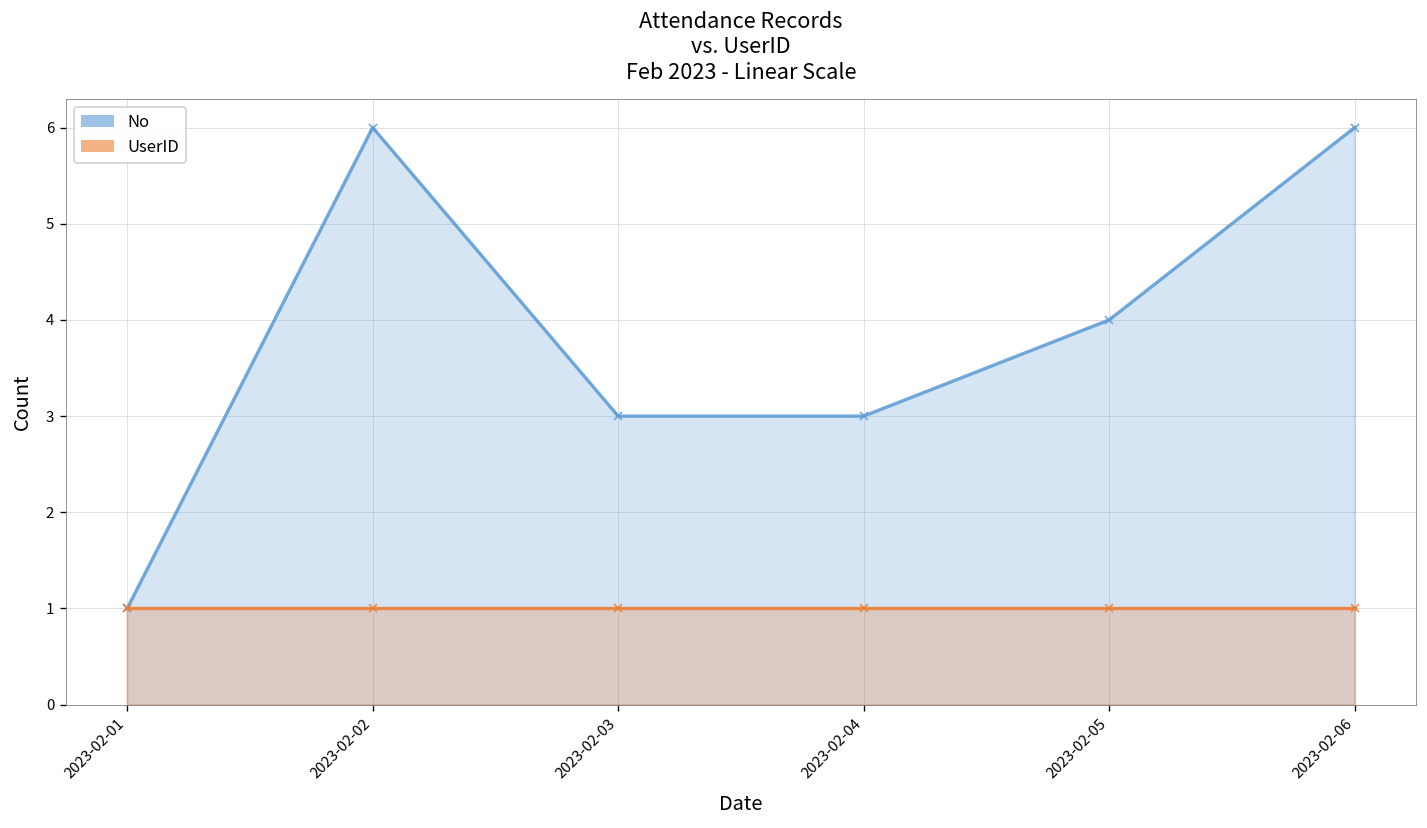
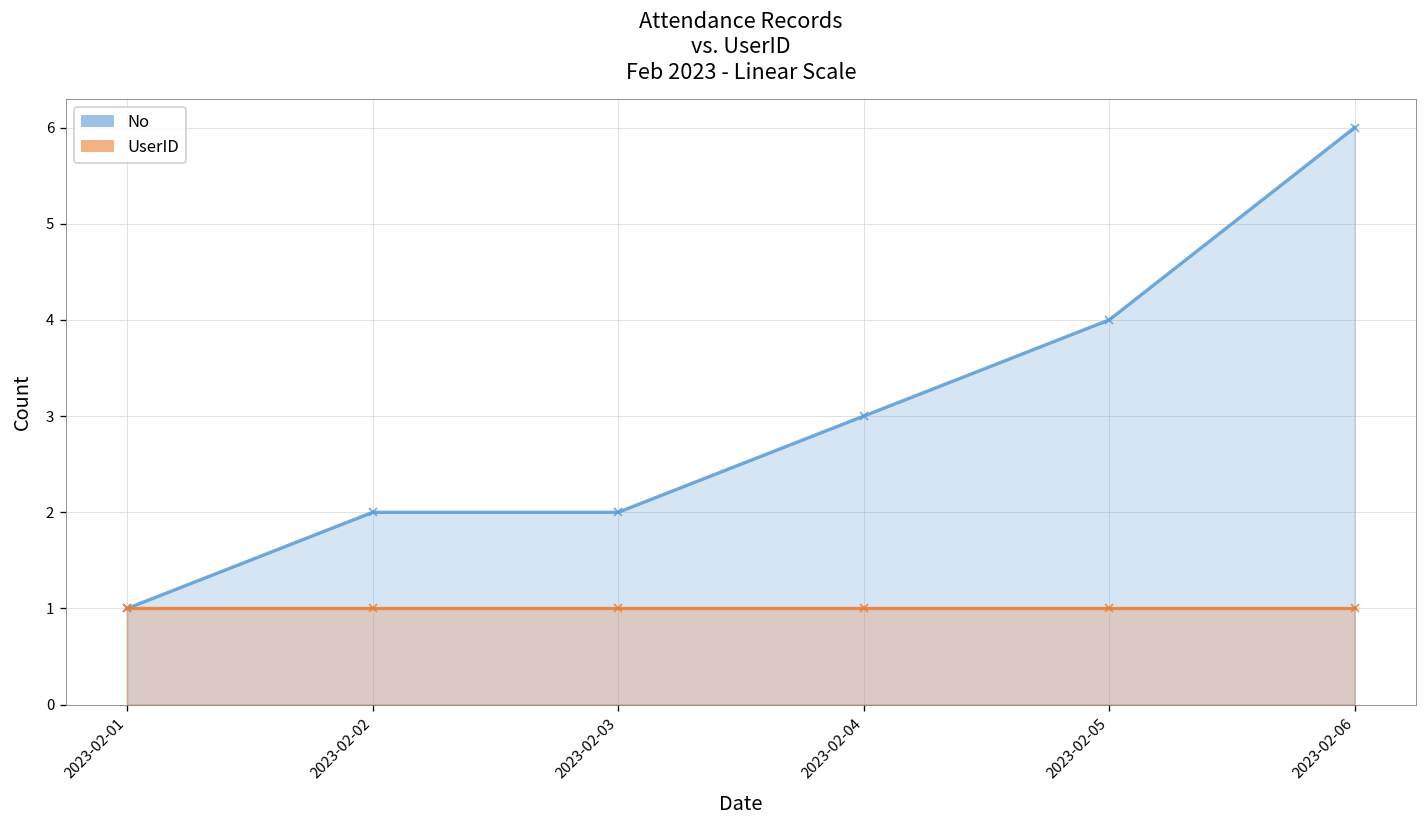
No, 2023-02-02: 6 -> 2
No, 2023-02-03: 3 -> 2
